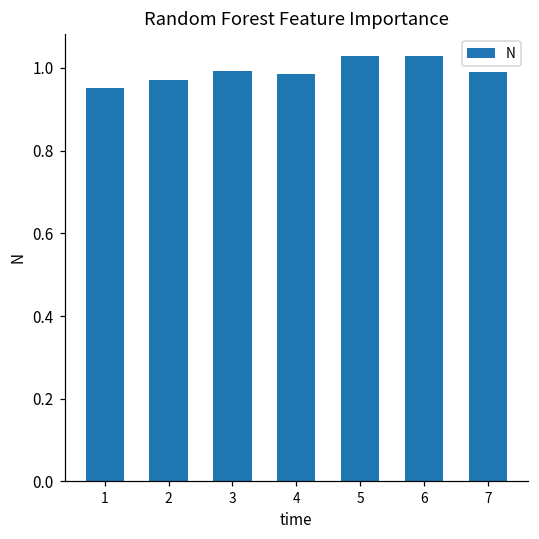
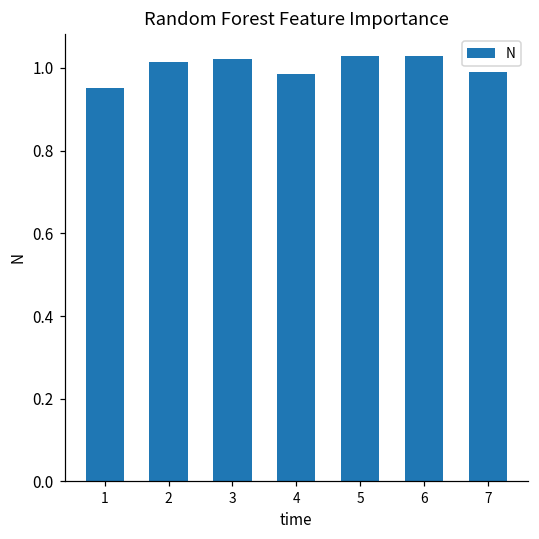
2: 0.97 -> 1.01
3: 0.99 -> 1.02
